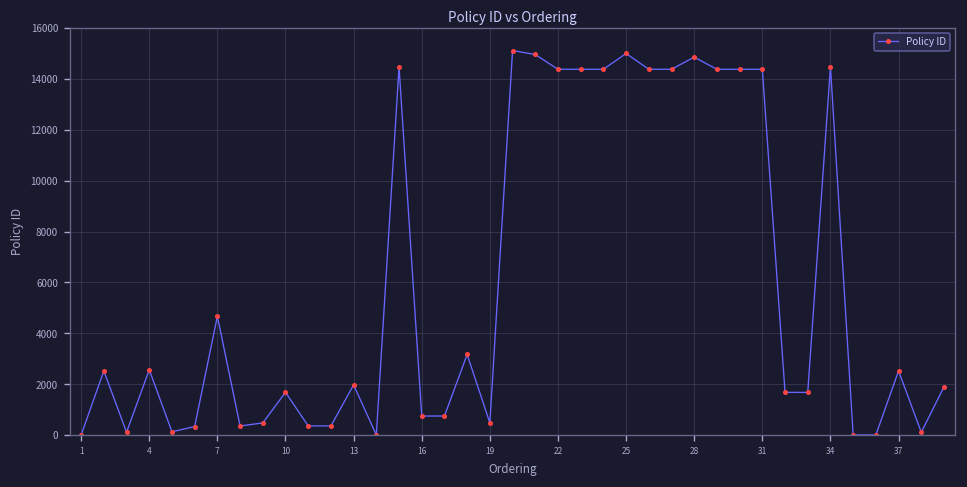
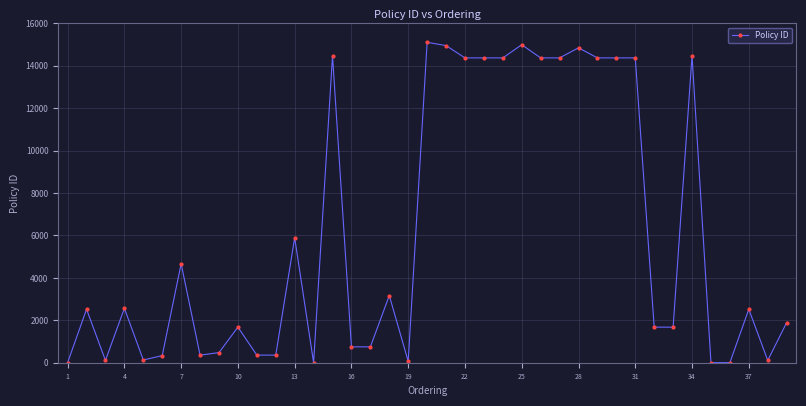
13: 2000 -> 5900
19: 500 -> 100
